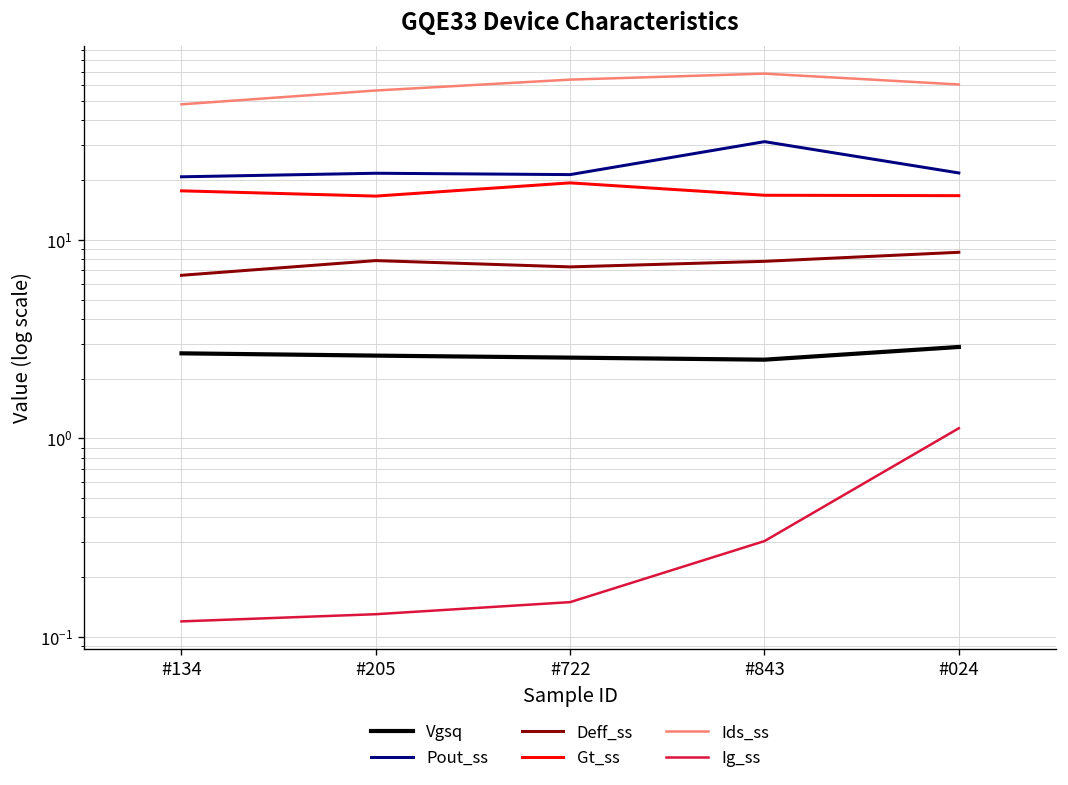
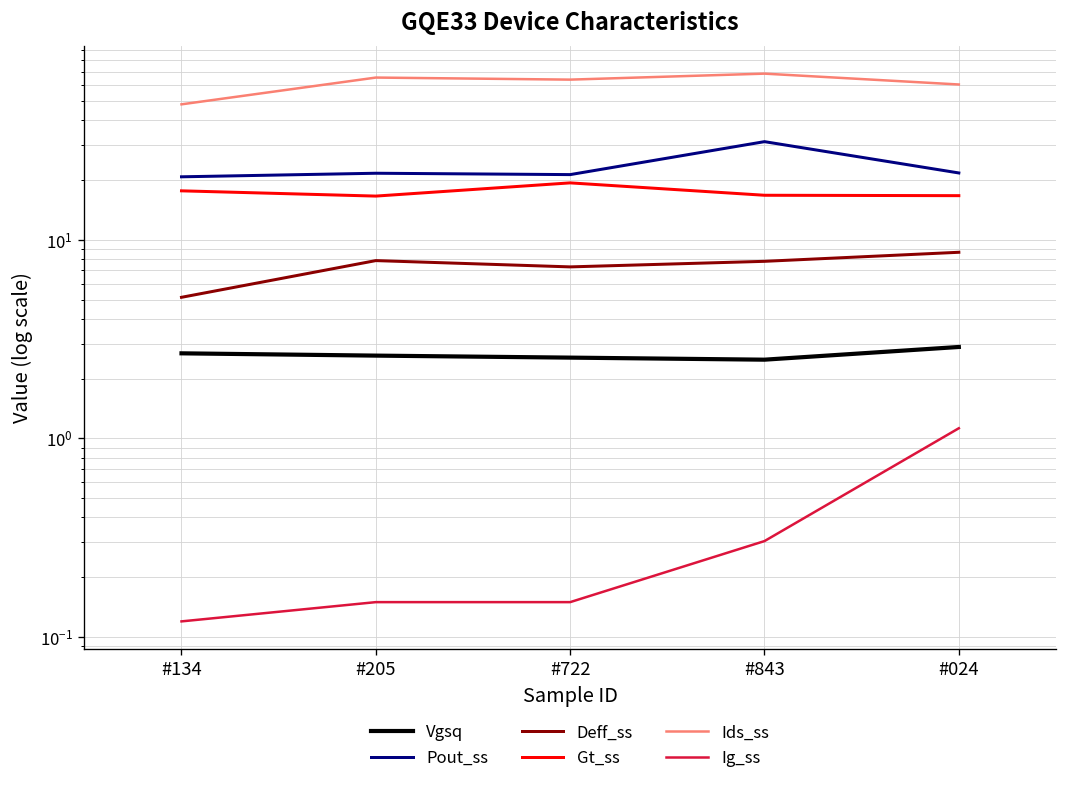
Deff_ss, #134: 6.6 -> 5.1
Ids_ss, #205: 56 -> 65
Ig_ss, #205: 0.13 -> 0.15
